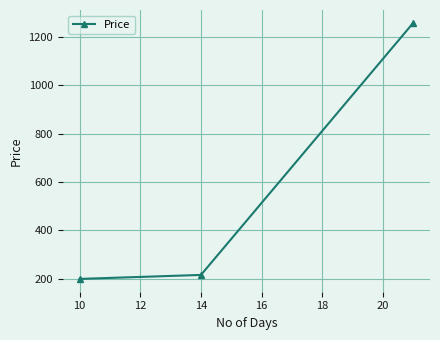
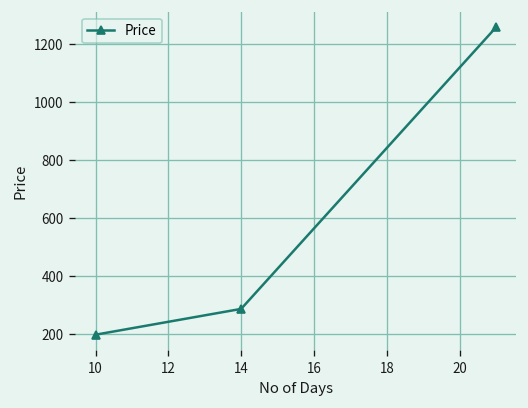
14: 220 -> 290
